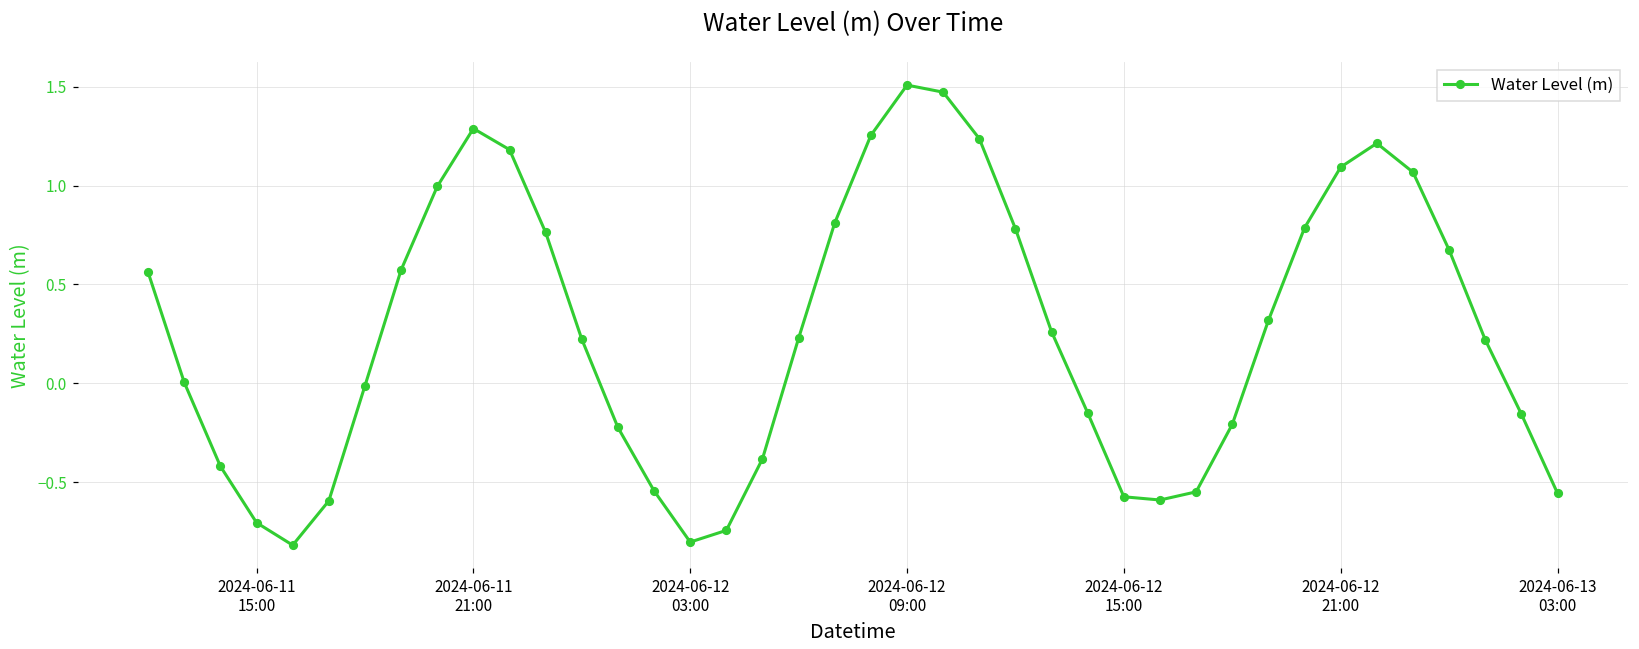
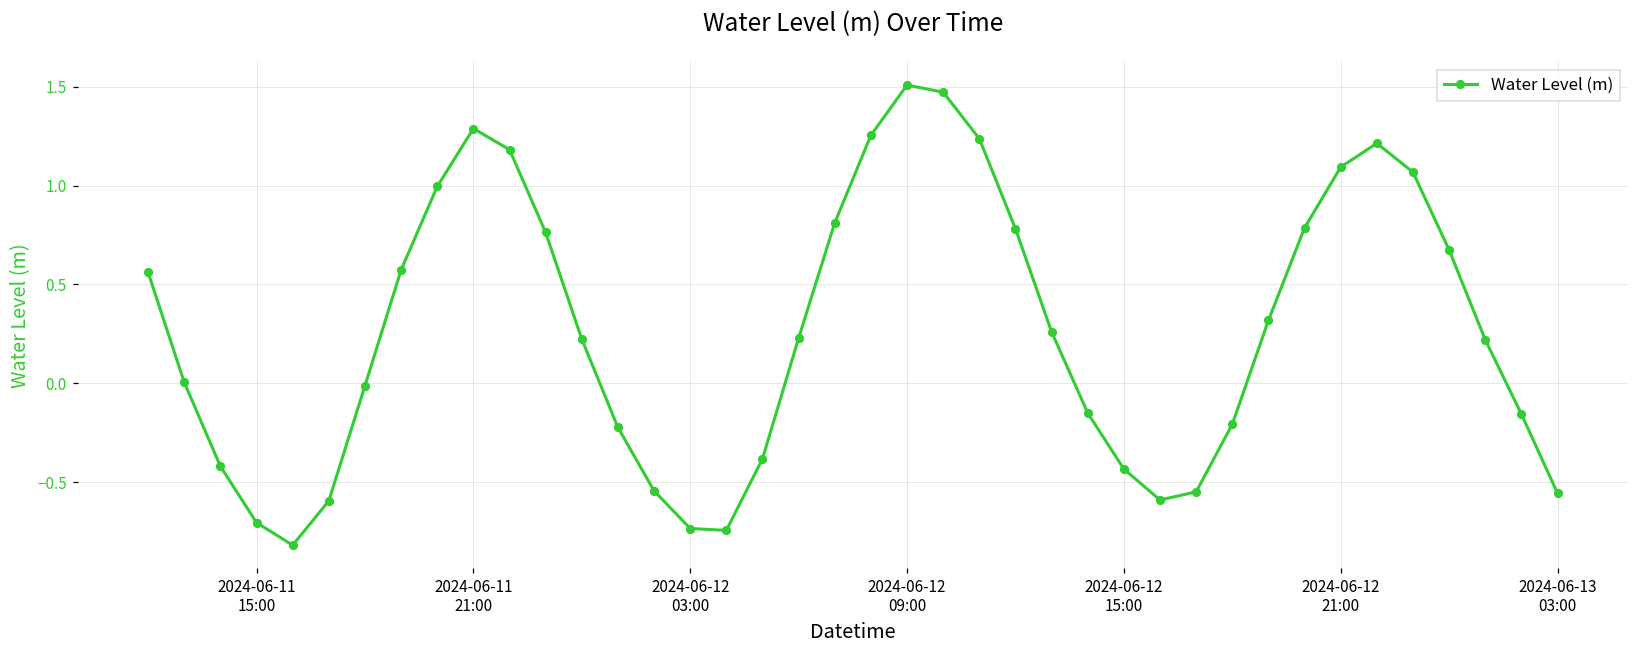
2024-06-12 03:00: -0.80 -> -0.73
2024-06-12 15:00: -0.57 -> -0.43
